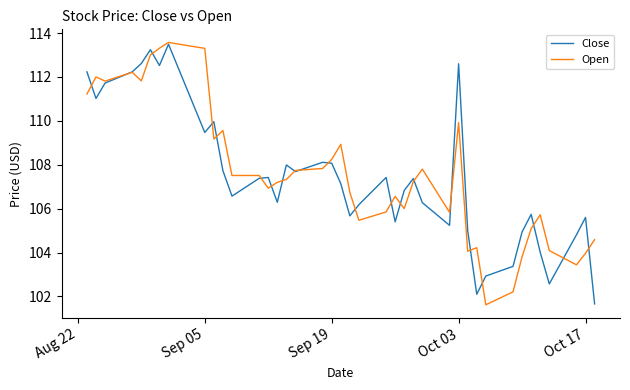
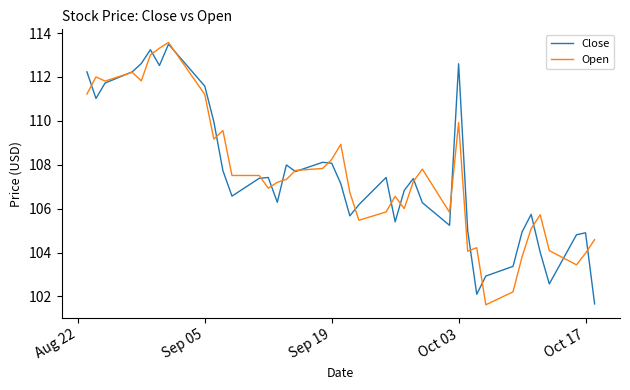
Close, Sep 05: 109.5 -> 111.6
Open, Sep 05: 113.3 -> 111.2
Close, Oct 17: 105.6 -> 104.9
